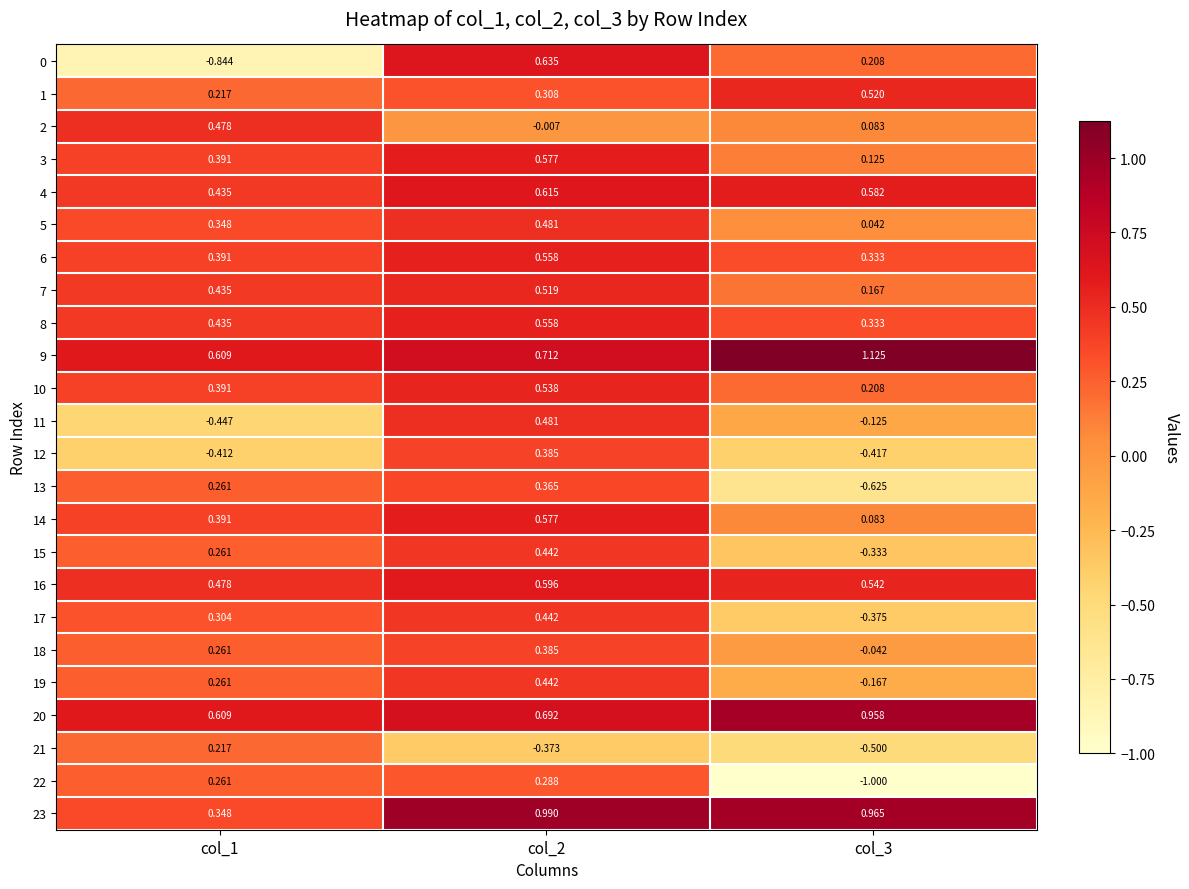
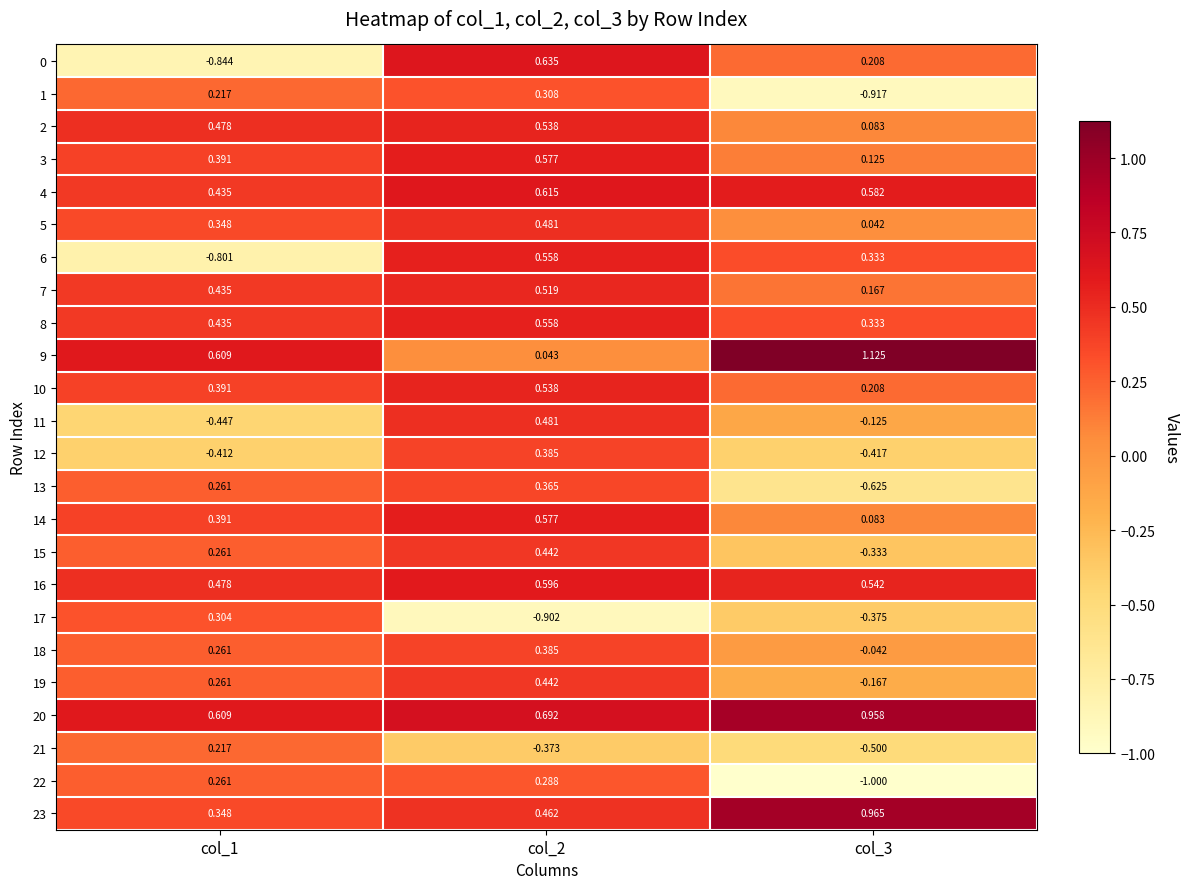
1, col_3: 0.520 -> -0.917
2, col_2: -0.007 -> 0.538
6, col_1: 0.391 -> -0.801
9, col_2: 0.712 -> 0.043
17, col_2: 0.442 -> -0.902
23, col_2: 0.990 -> 0.462
